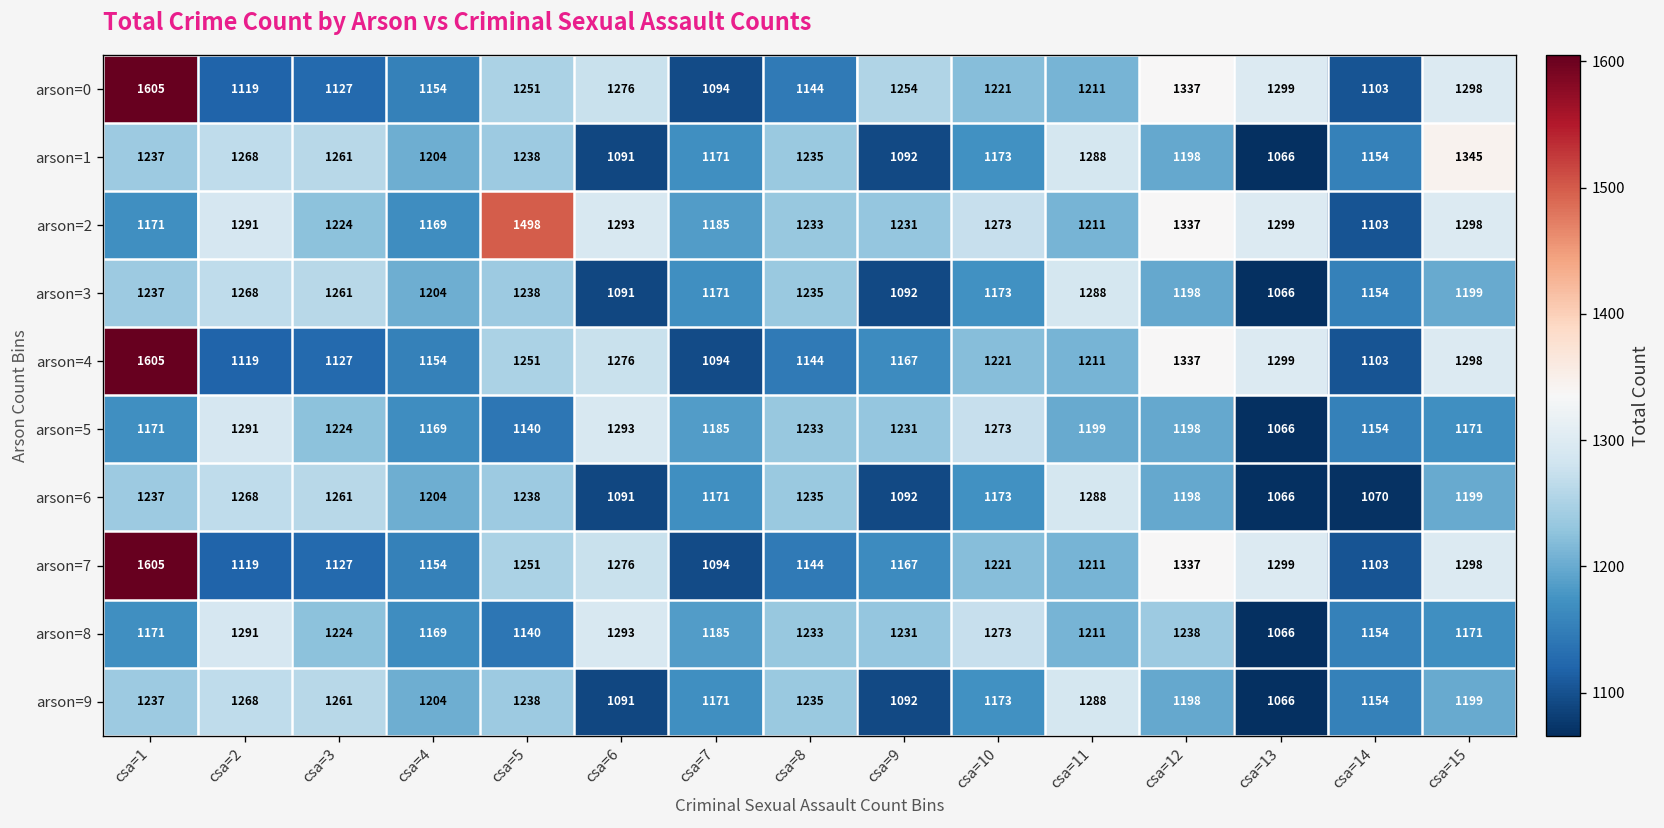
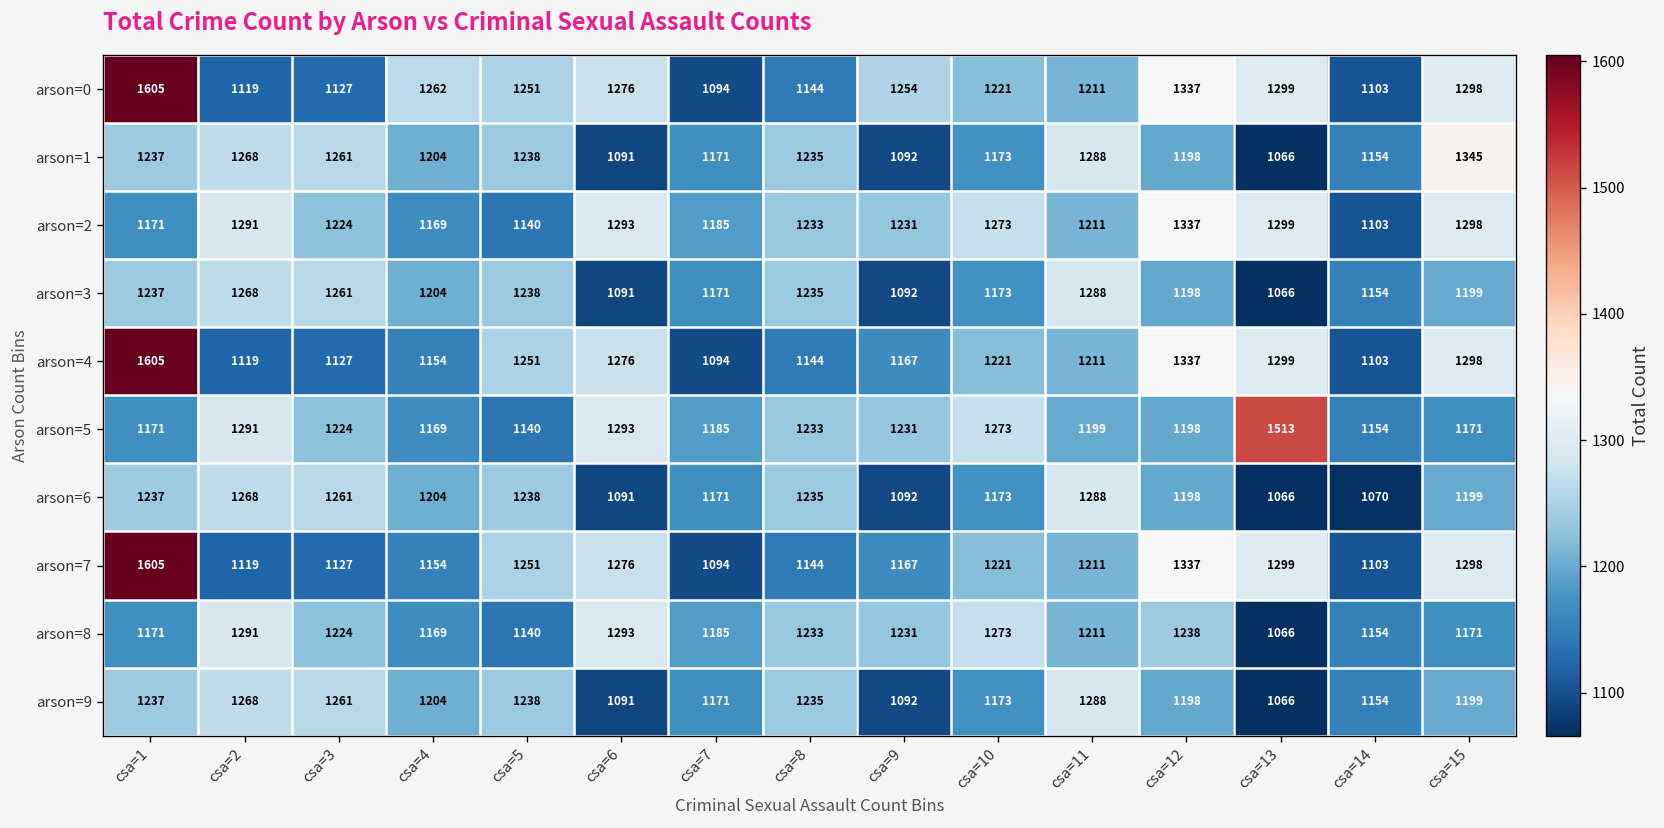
arson=0, csa=4: 1154 -> 1262
arson=2, csa=5: 1498 -> 1140
arson=5, csa=13: 1066 -> 1513
